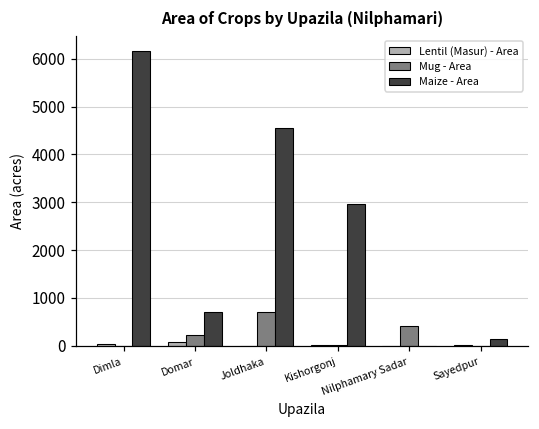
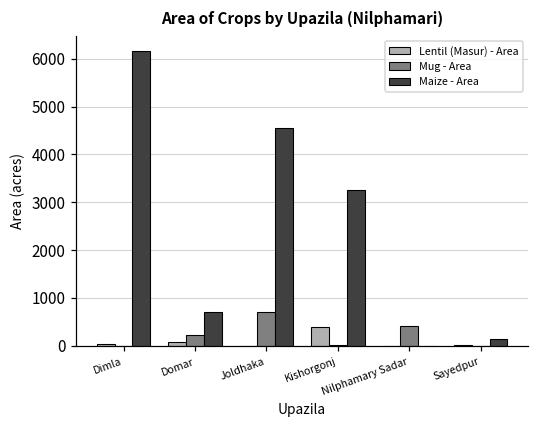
Lentil (Masur) - Area, Kishorgonj: 0 -> 400
Maize - Area, Kishorgonj: 3000 -> 3200
